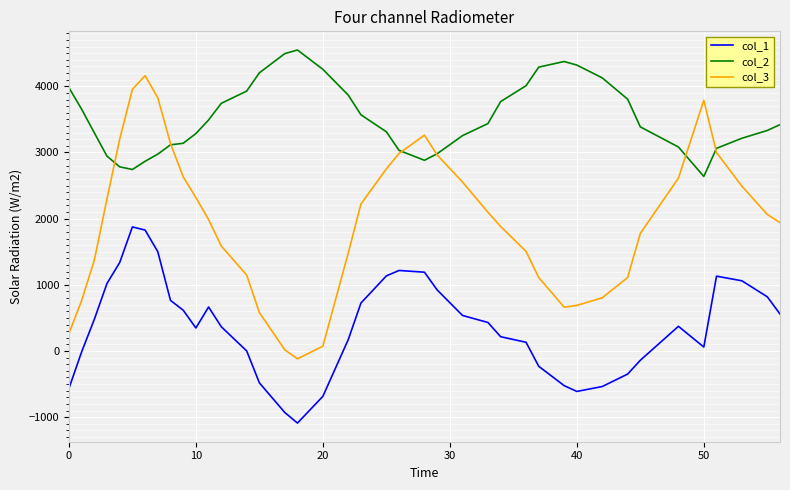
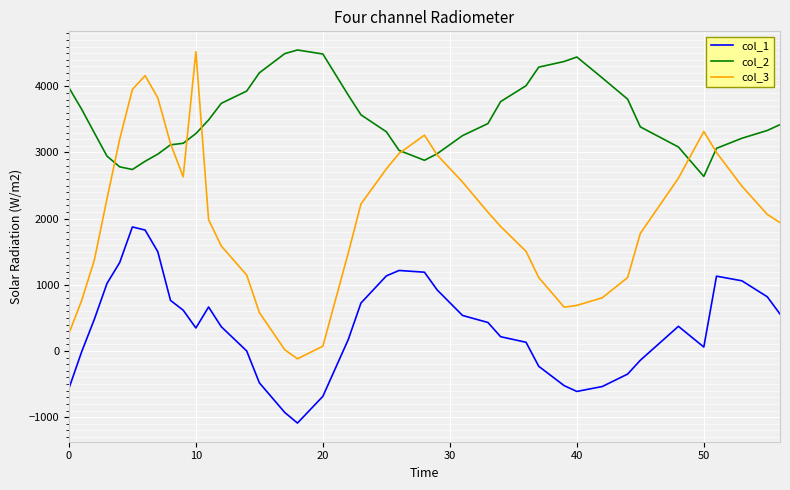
col_3, 10: 2300 -> 4500
col_2, 20: 4300 -> 4500
col_2, 40: 4300 -> 4400
col_3, 50: 3800 -> 3300
